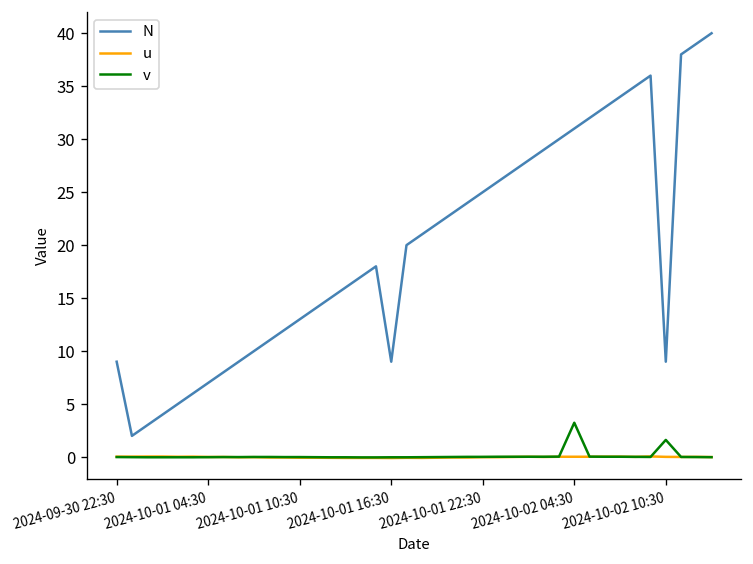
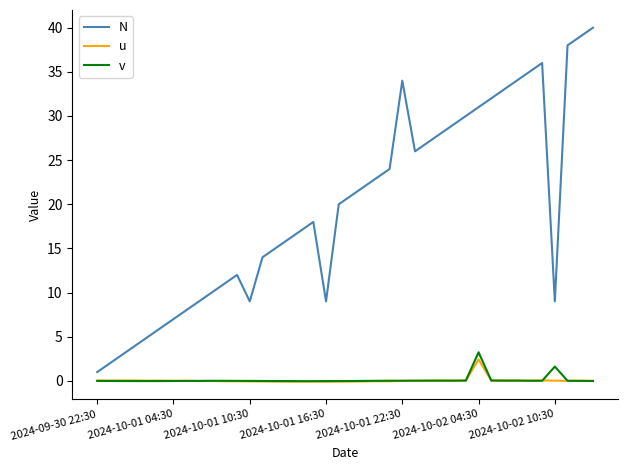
N, 2024-09-30 22:30: 9 -> 1
N, 2024-10-01 10:30: 13 -> 9
N, 2024-10-01 22:30: 25 -> 34
u, 2024-10-02 04:30: 0 -> 2
